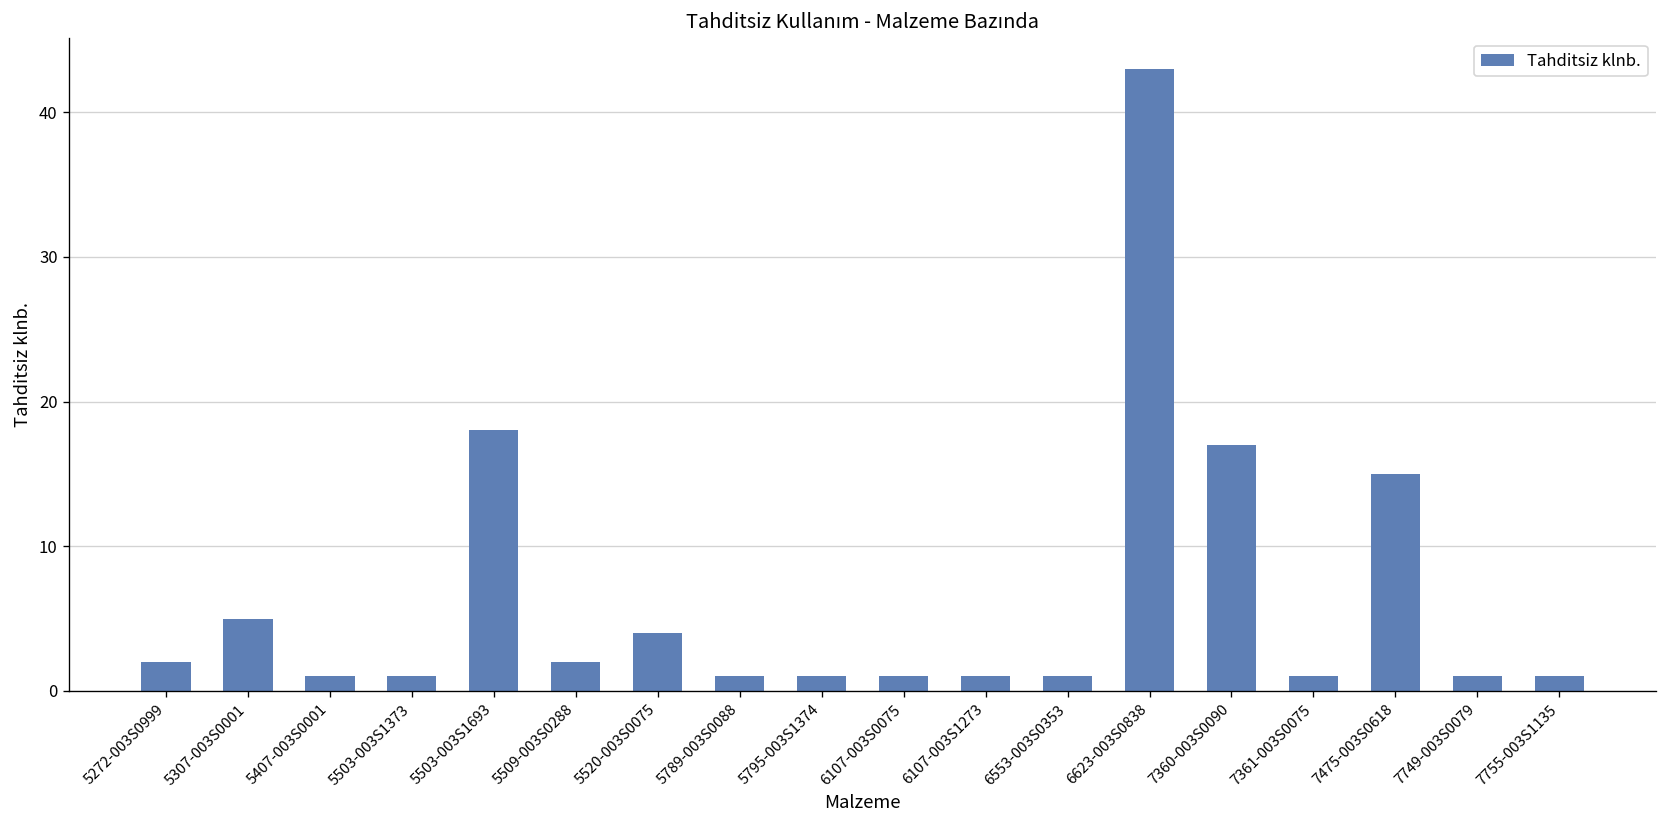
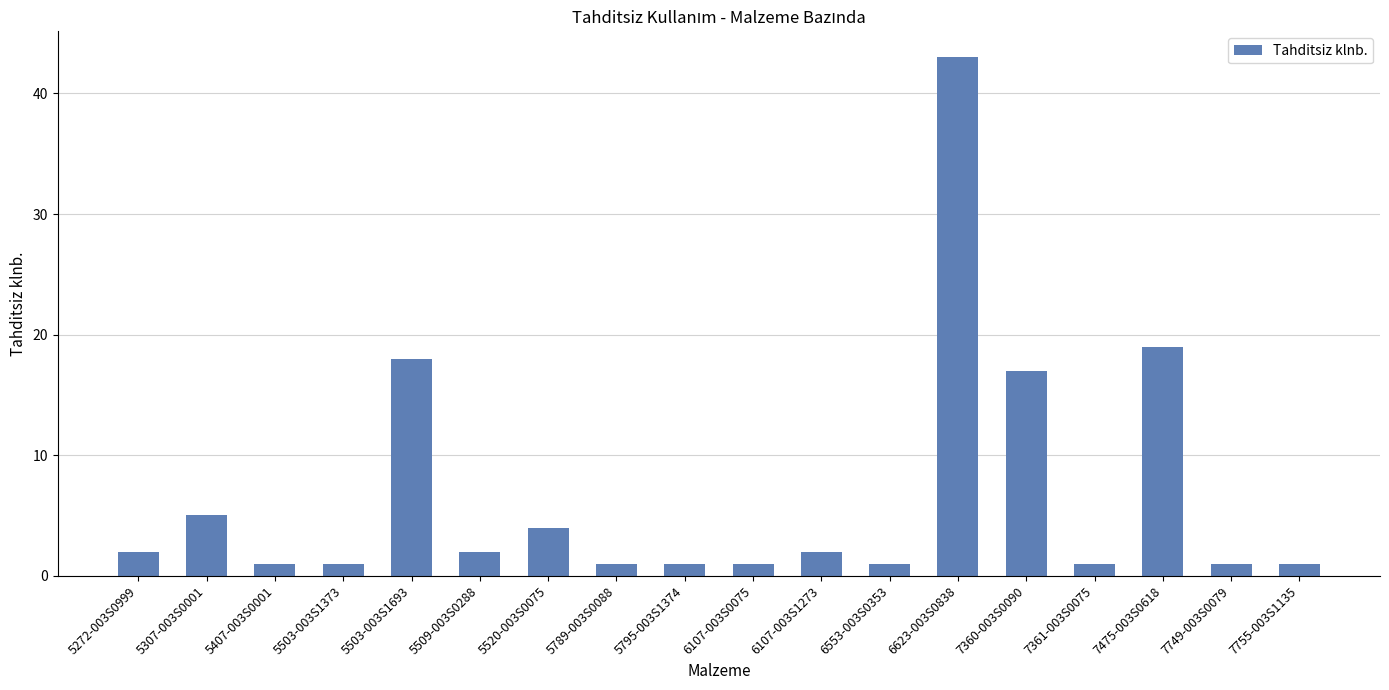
6107-003S1273: 1 -> 2
7475-003S0618: 15 -> 19
